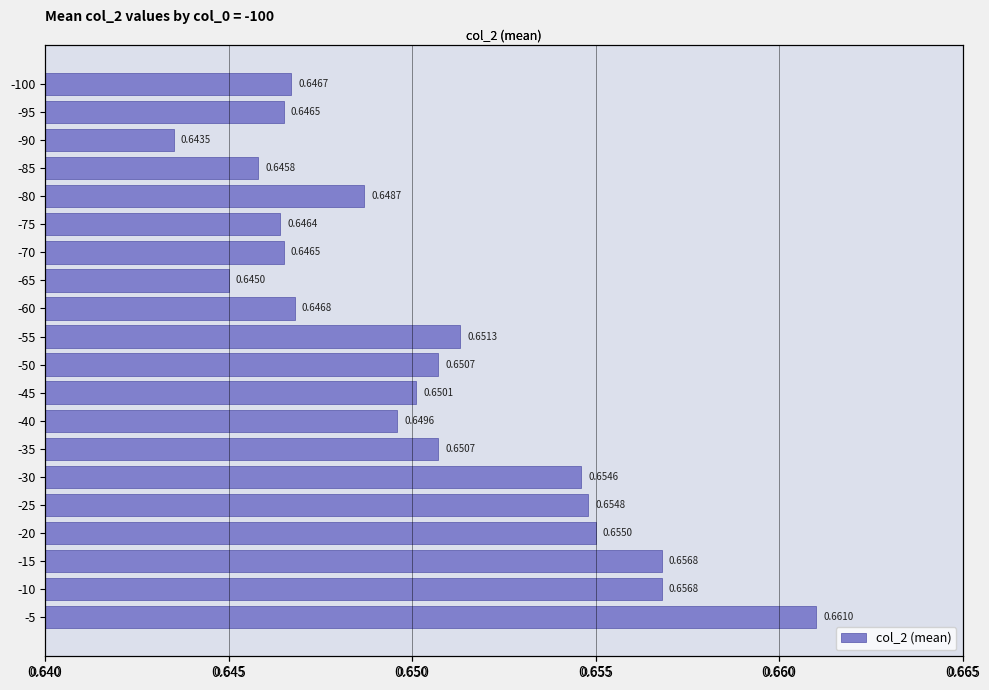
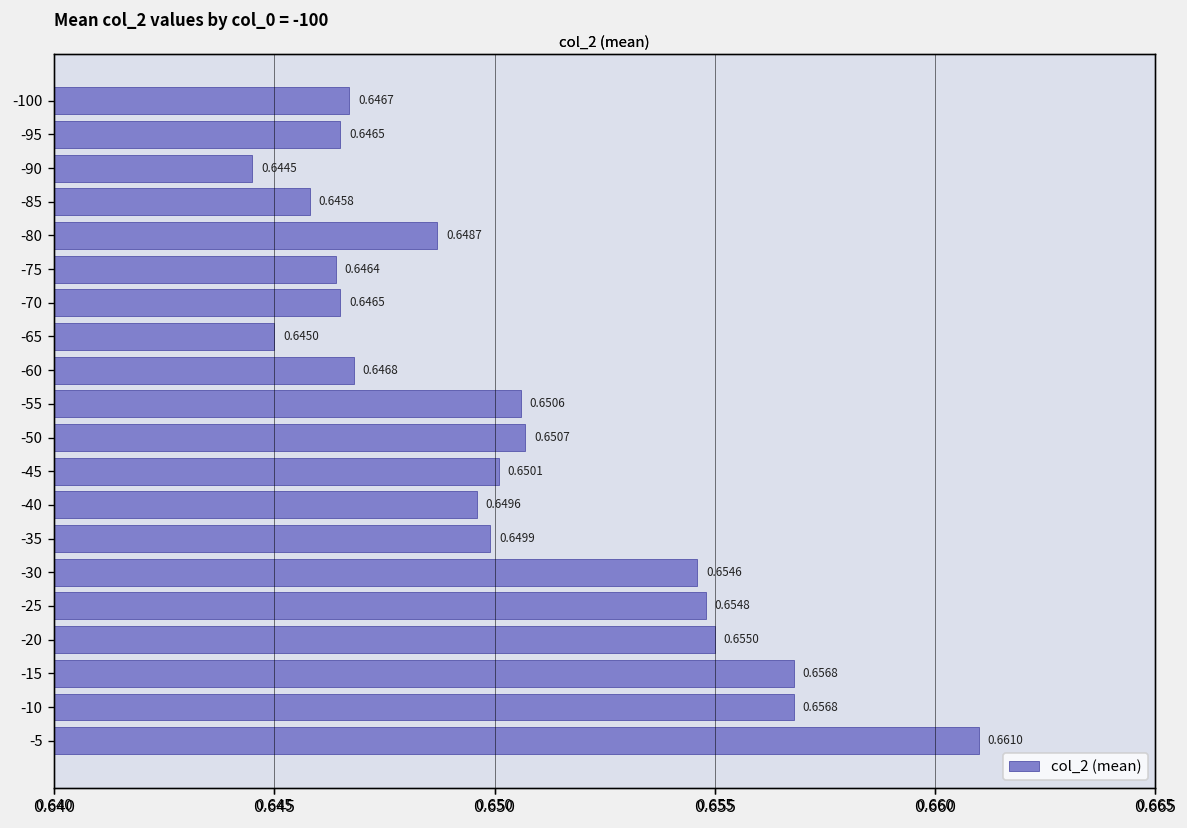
-90: 0.6435 -> 0.6445
-55: 0.6513 -> 0.6506
-35: 0.6507 -> 0.6499
